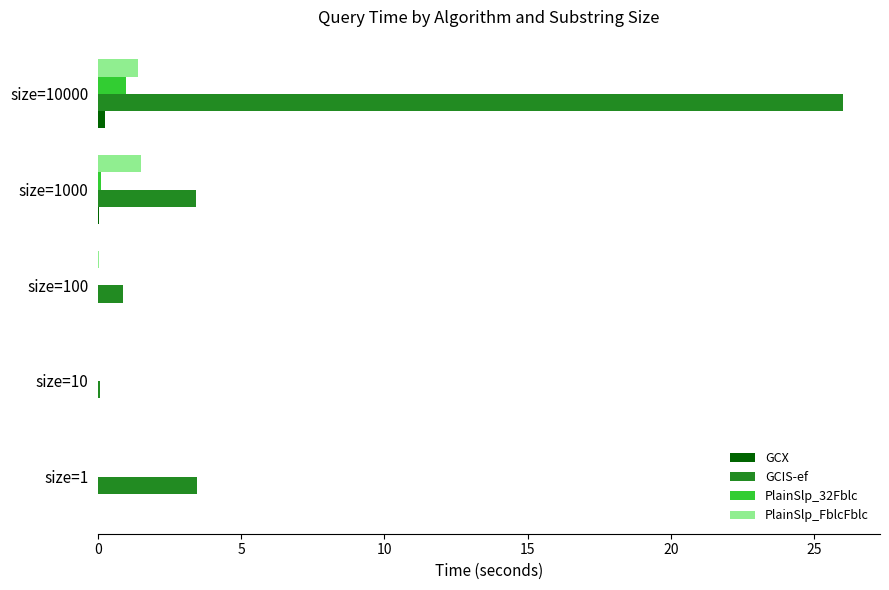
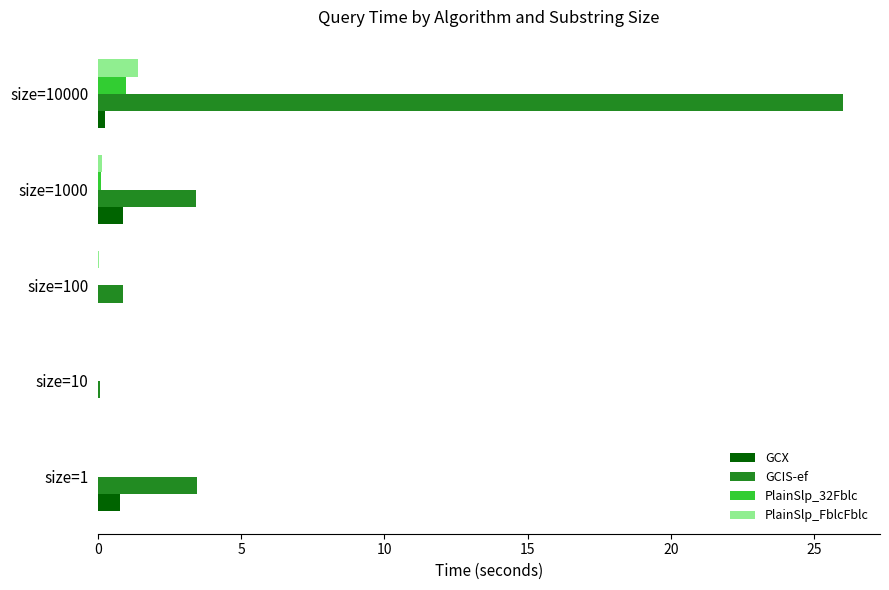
PlainSlp_FblcFblc, size=1000: 1.5 -> 0.2
GCX, size=1000: 0.0 -> 0.9
GCX, size=1: 0.0 -> 0.8
